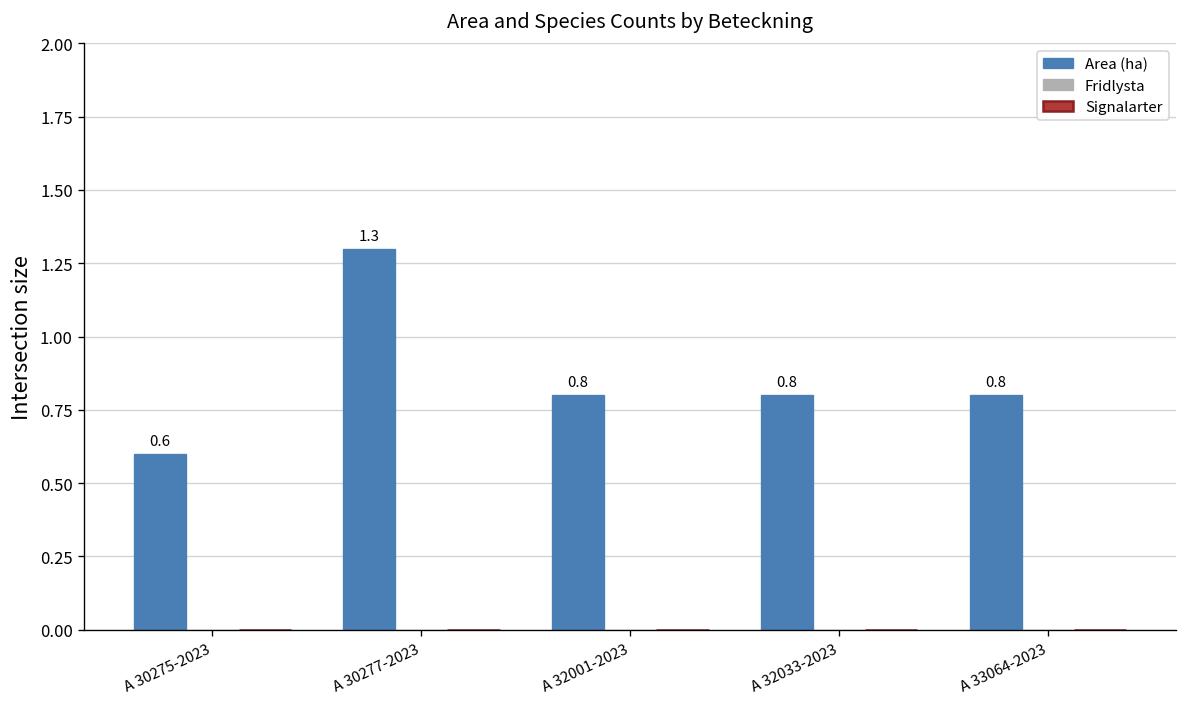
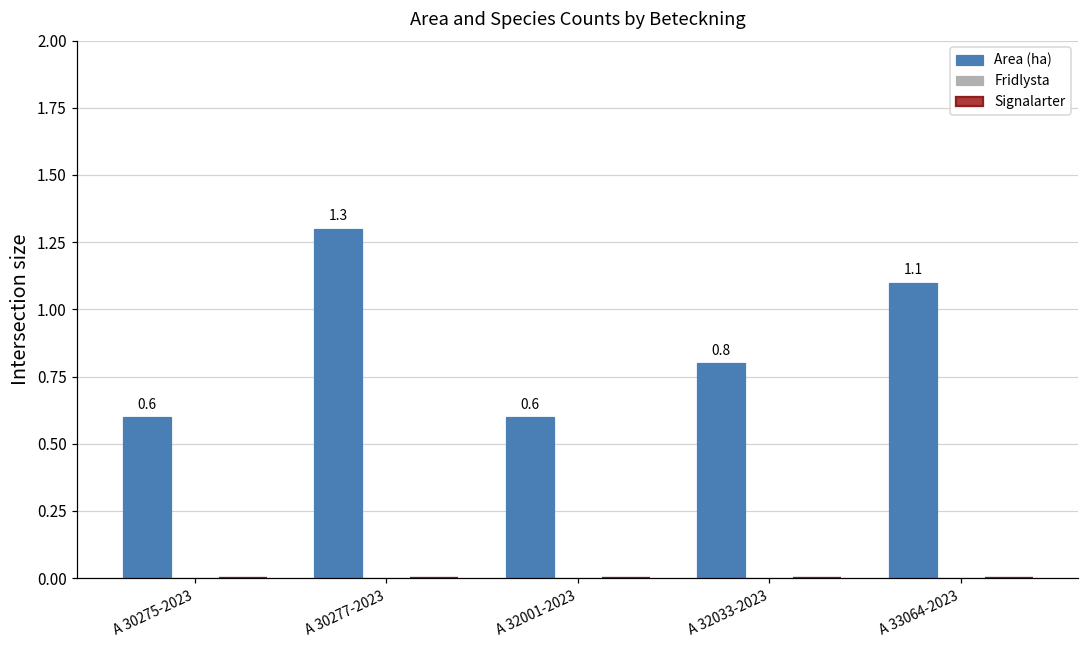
Area (ha), A 32001-2023: 0.8 -> 0.6
Area (ha), A 33064-2023: 0.8 -> 1.1
